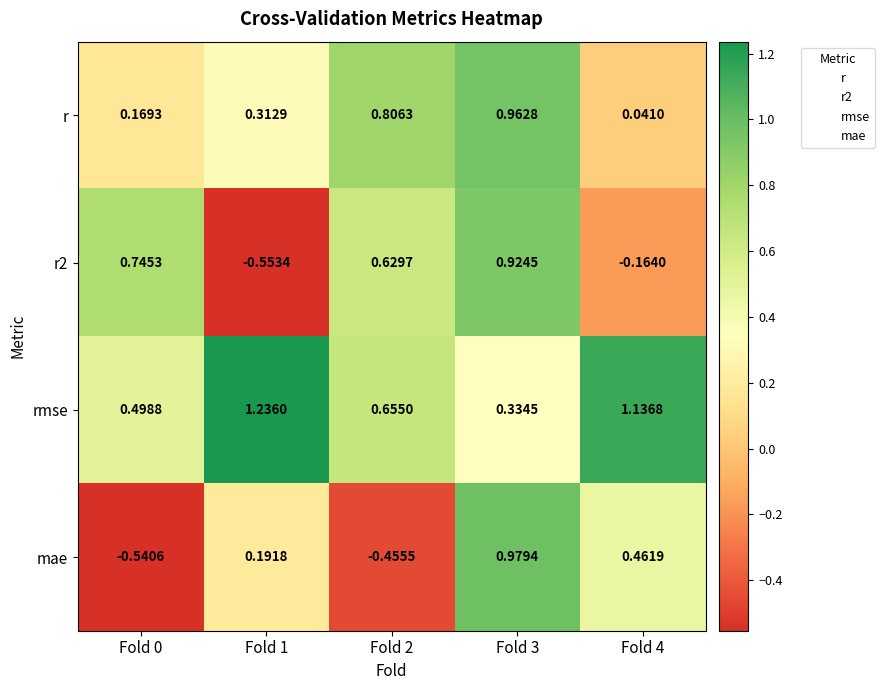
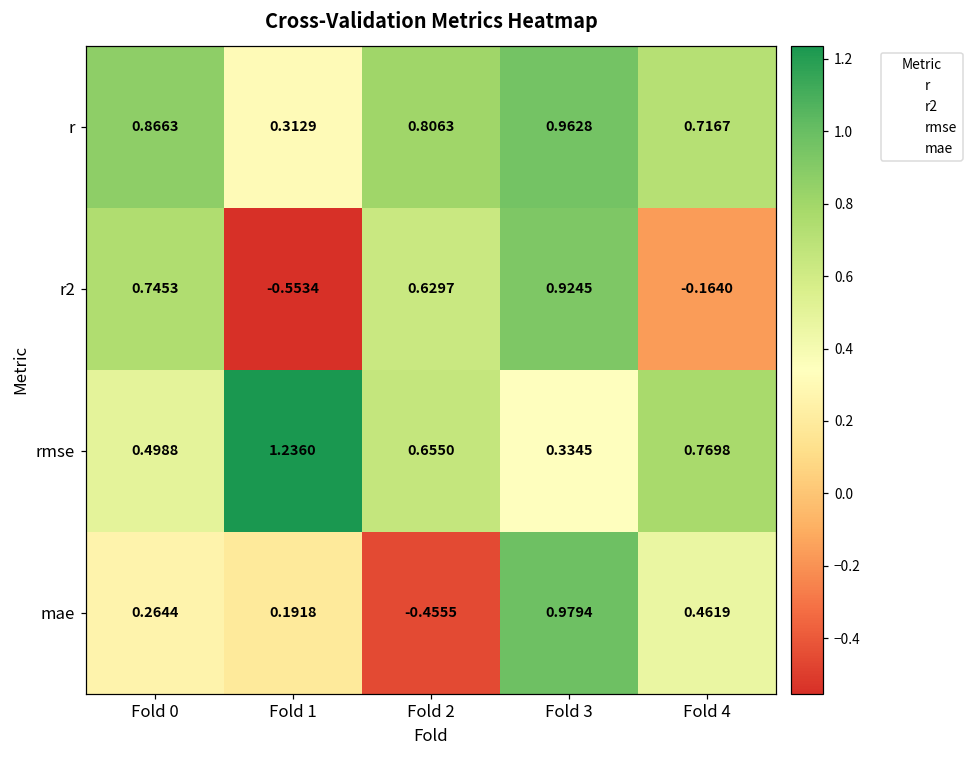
r, Fold 0: 0.1693 -> 0.8663
r, Fold 4: 0.0410 -> 0.7167
rmse, Fold 4: 1.1368 -> 0.7698
mae, Fold 0: -0.5406 -> 0.2644
